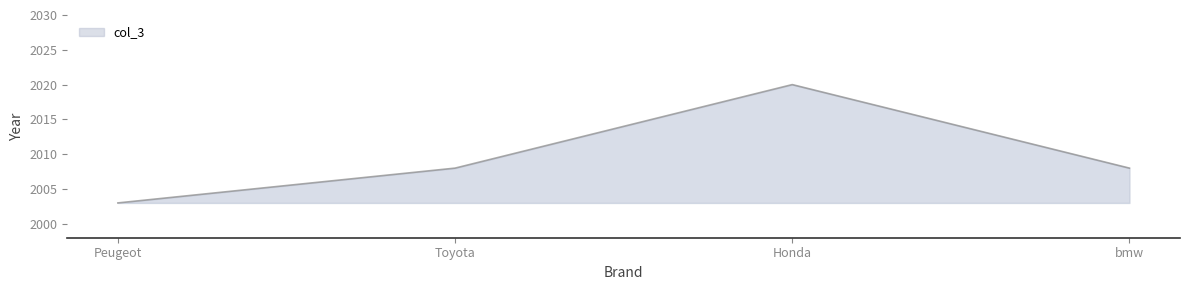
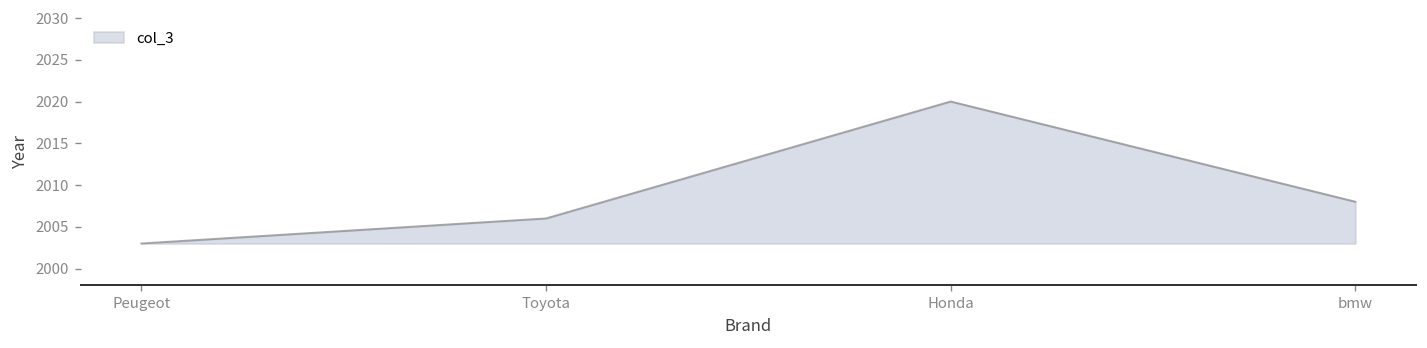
Toyota: 2008 -> 2006
